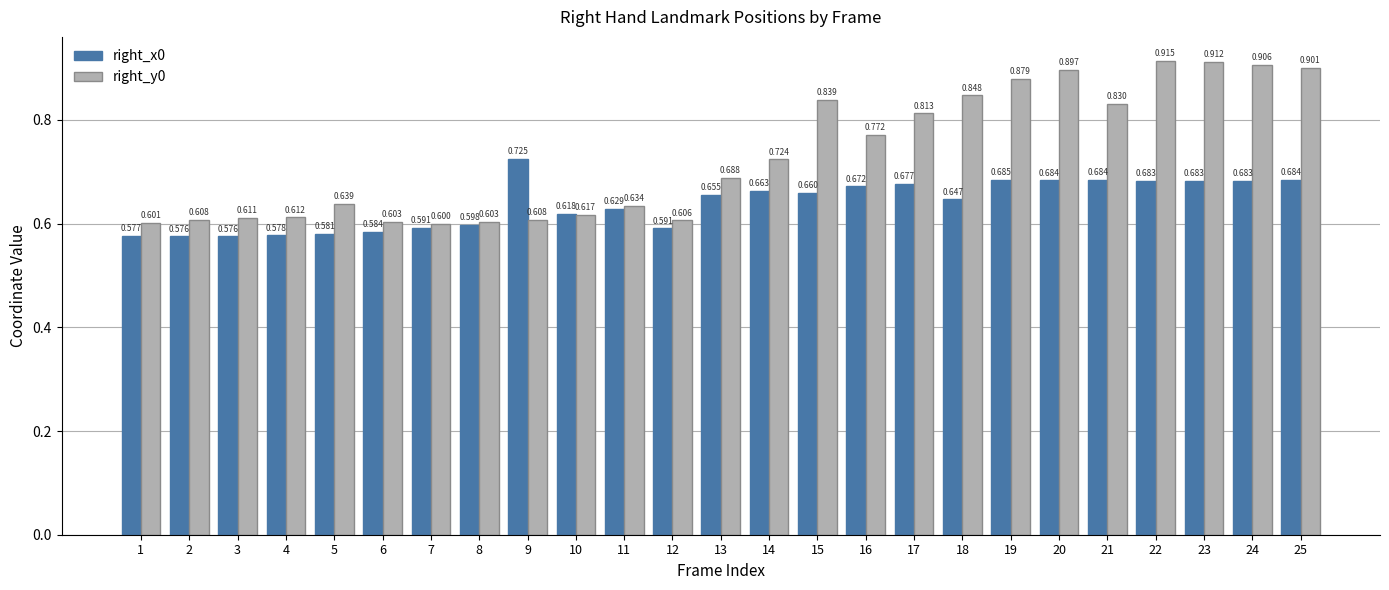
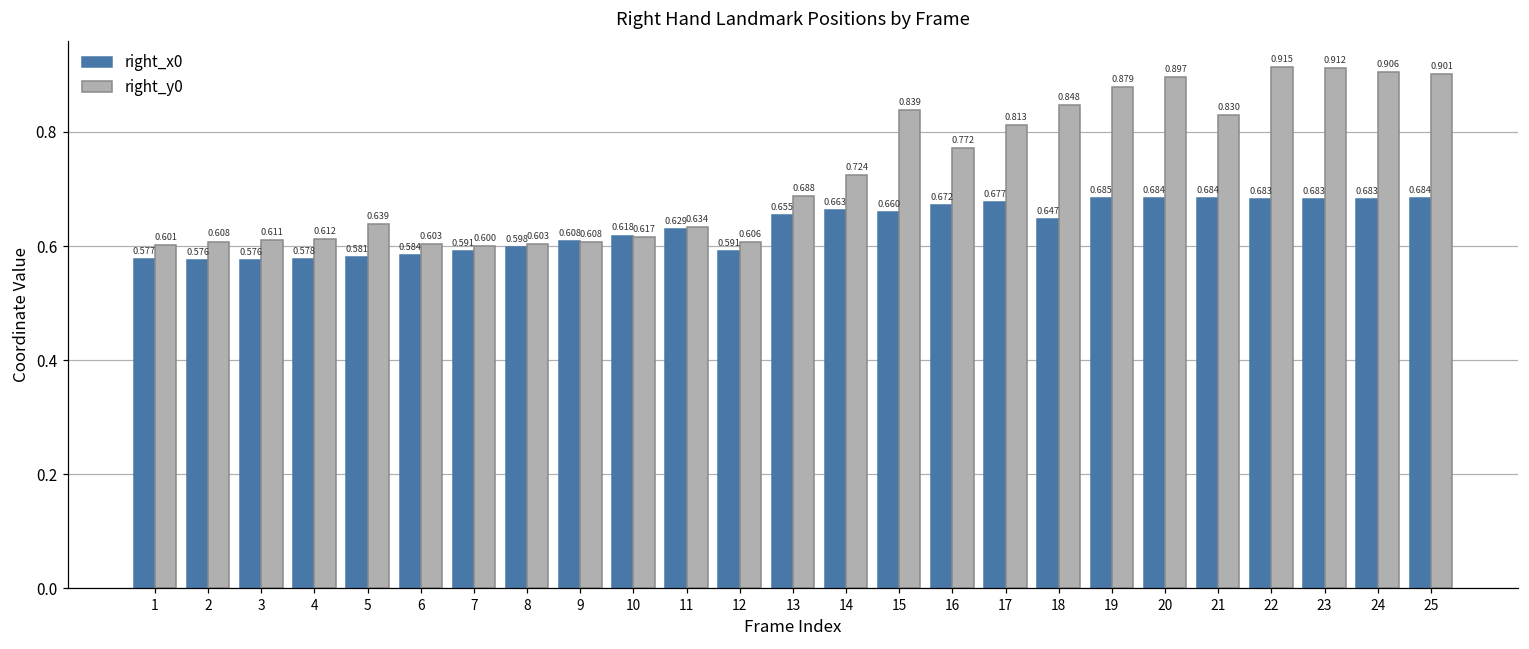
right_x0, 9: 0.725 -> 0.608
